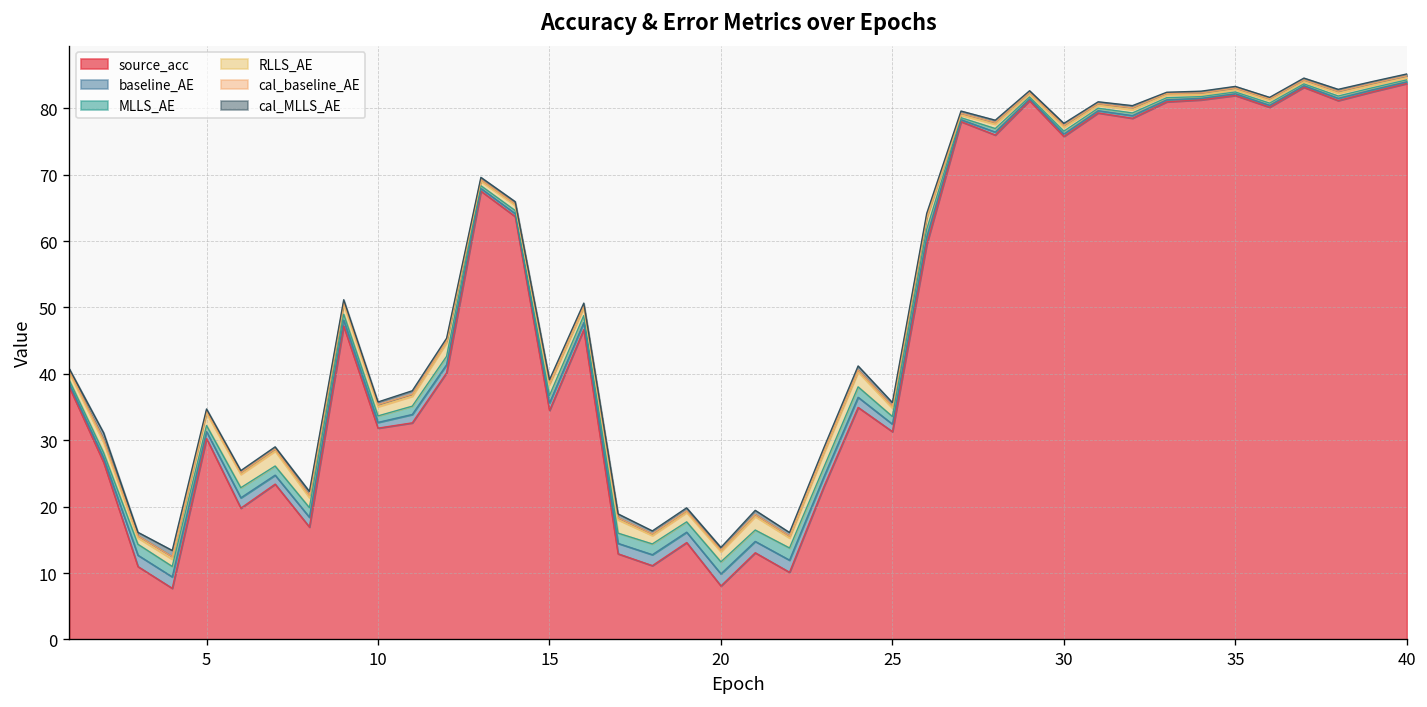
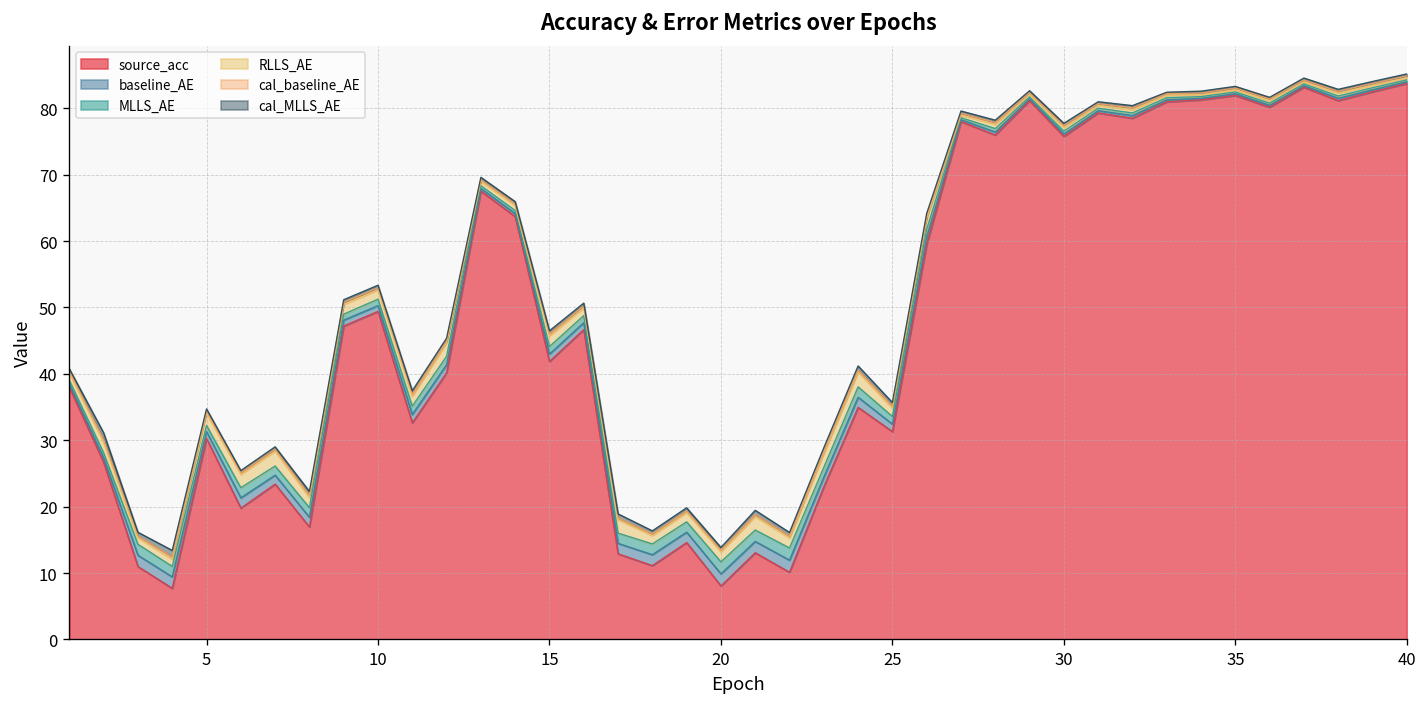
source_acc, 10: 32 -> 49
source_acc, 15: 34 -> 42
